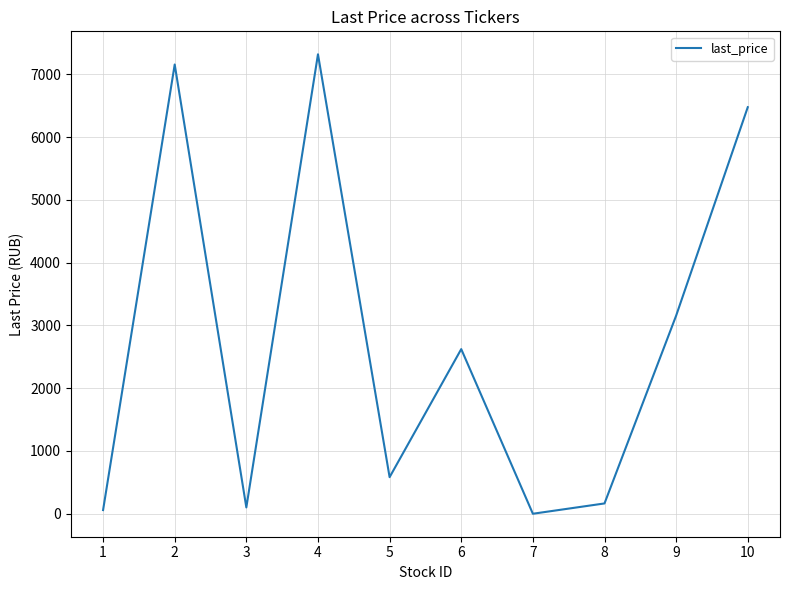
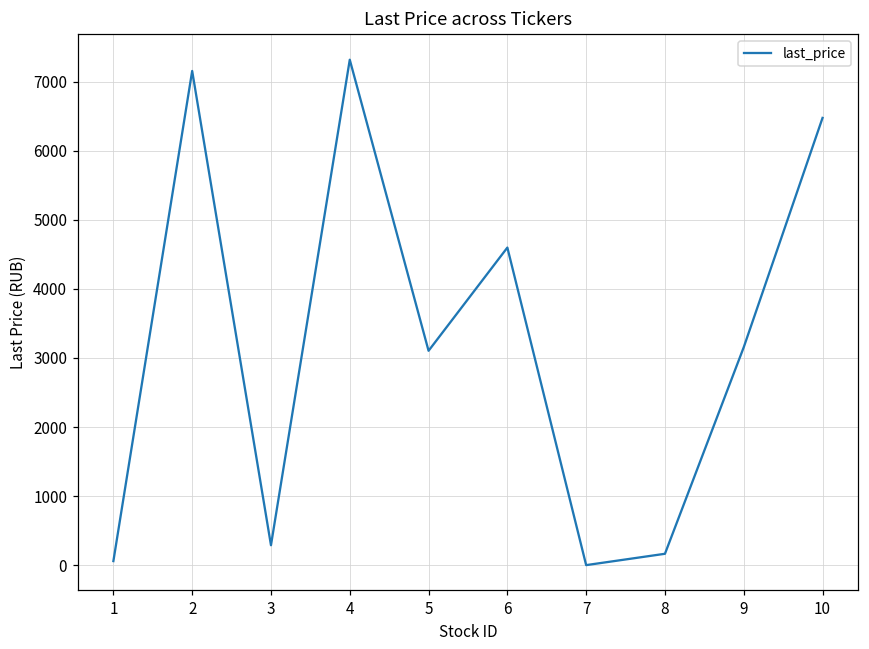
3: 100 -> 300
5: 600 -> 3100
6: 2600 -> 4600
